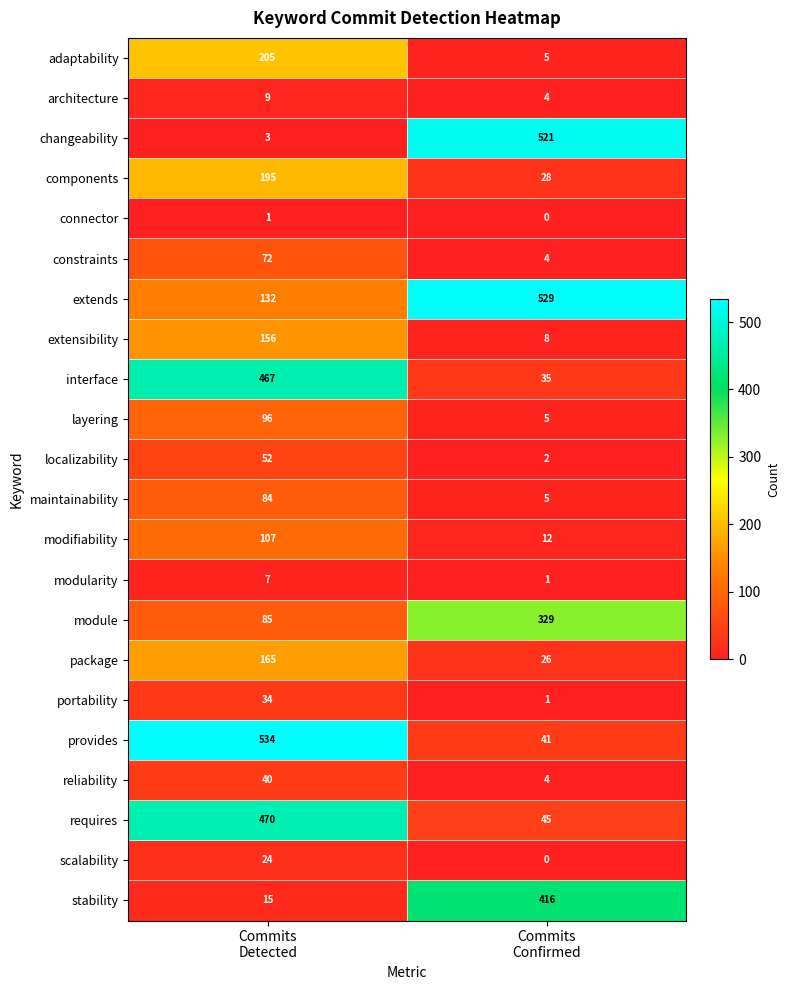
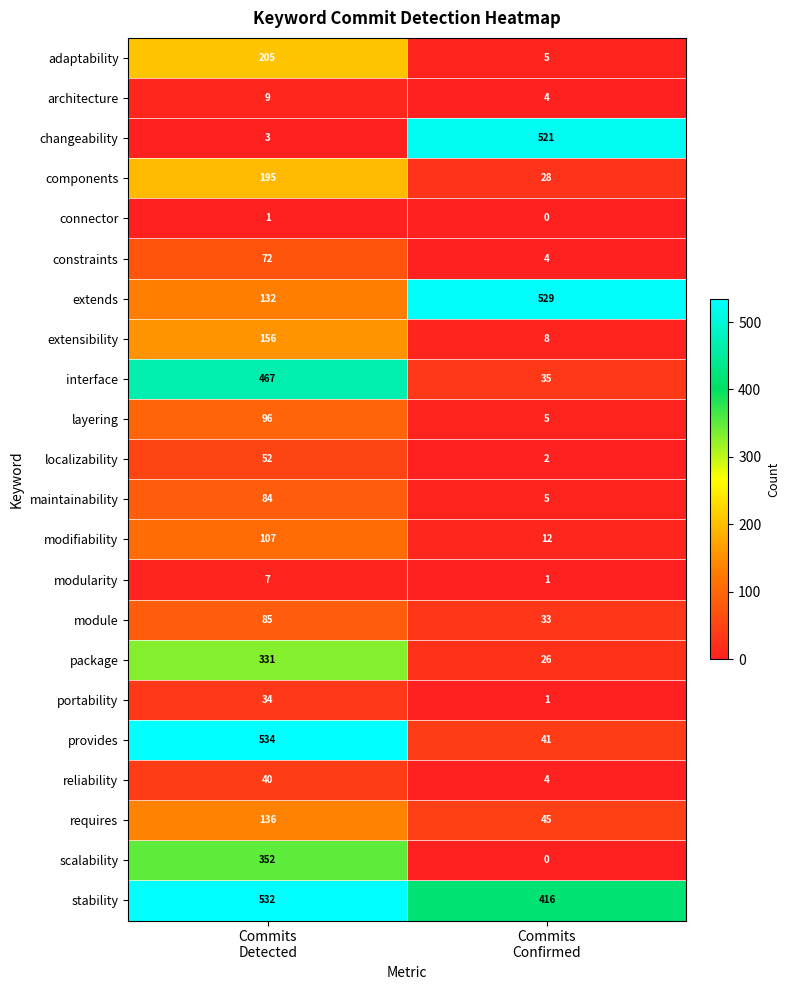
module, Commits Confirmed: 329 -> 33
package, Commits Detected: 165 -> 331
requires, Commits Detected: 470 -> 136
scalability, Commits Detected: 24 -> 352
stability, Commits Detected: 15 -> 532
